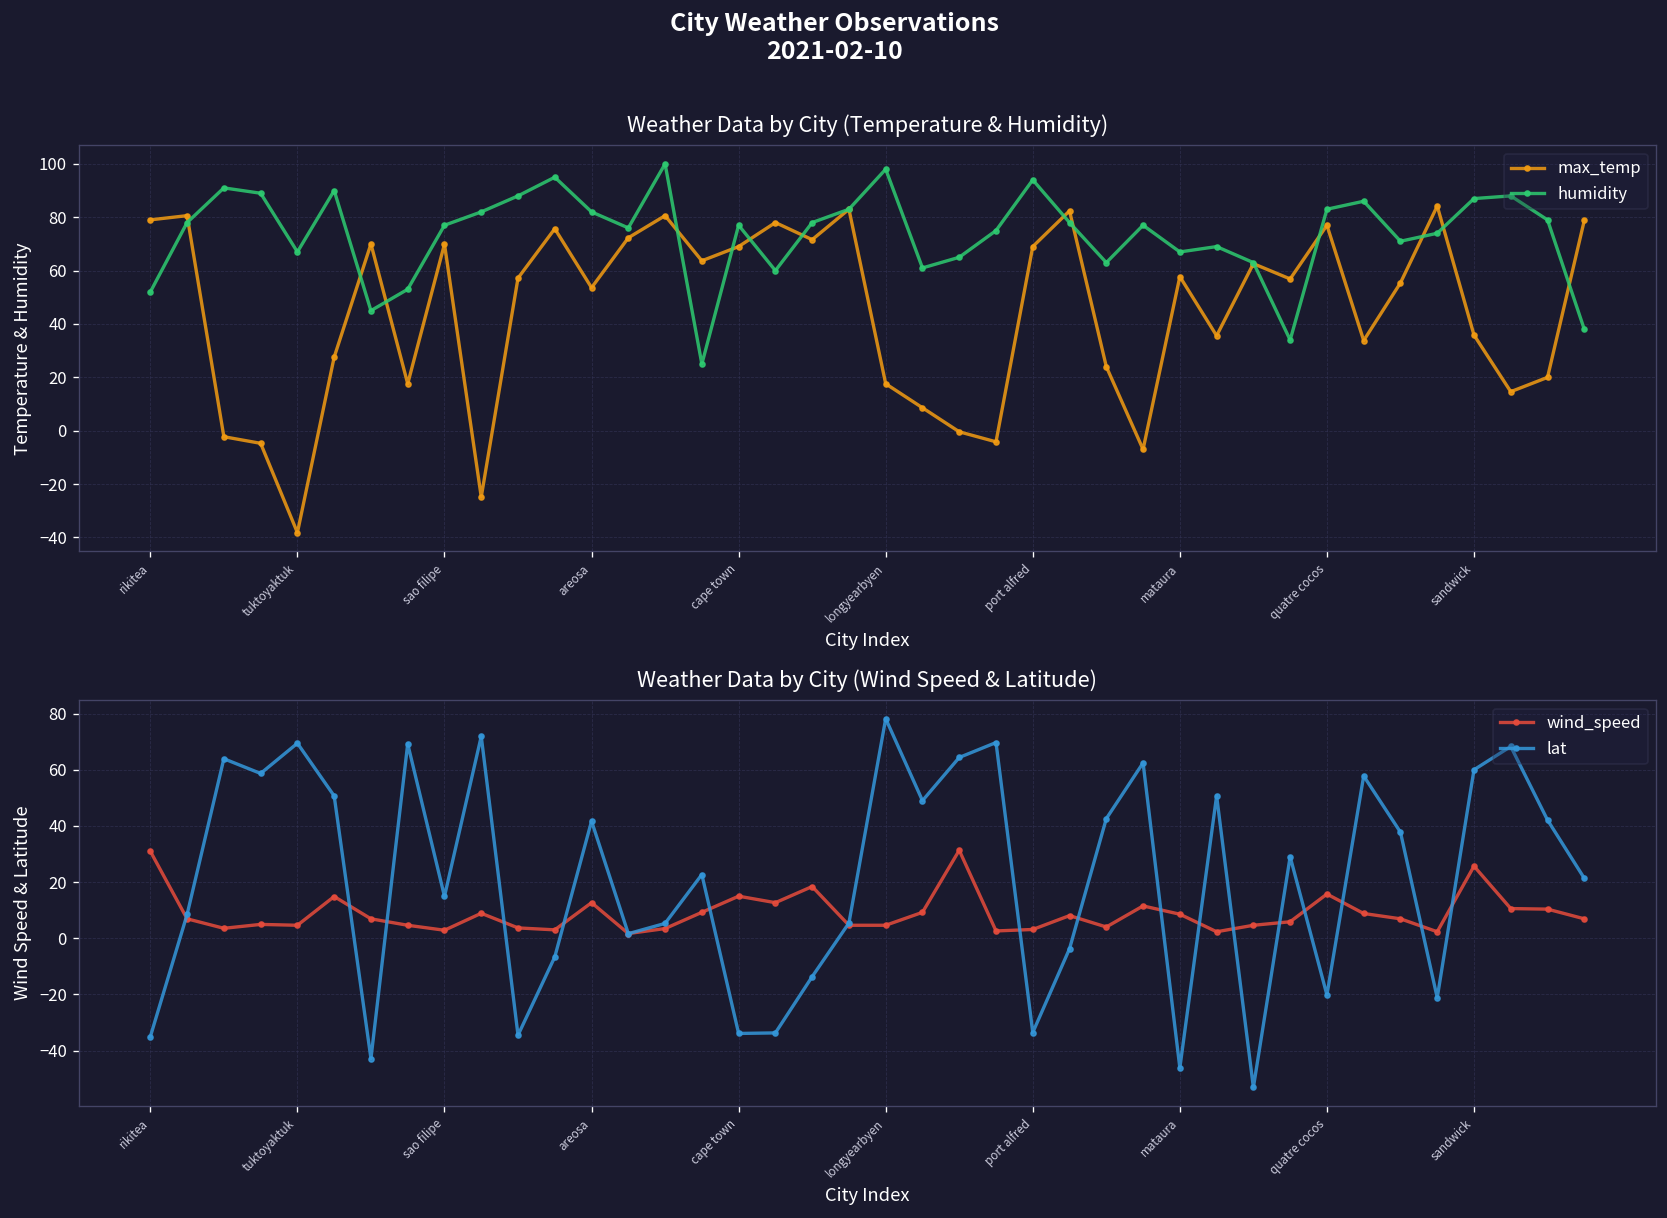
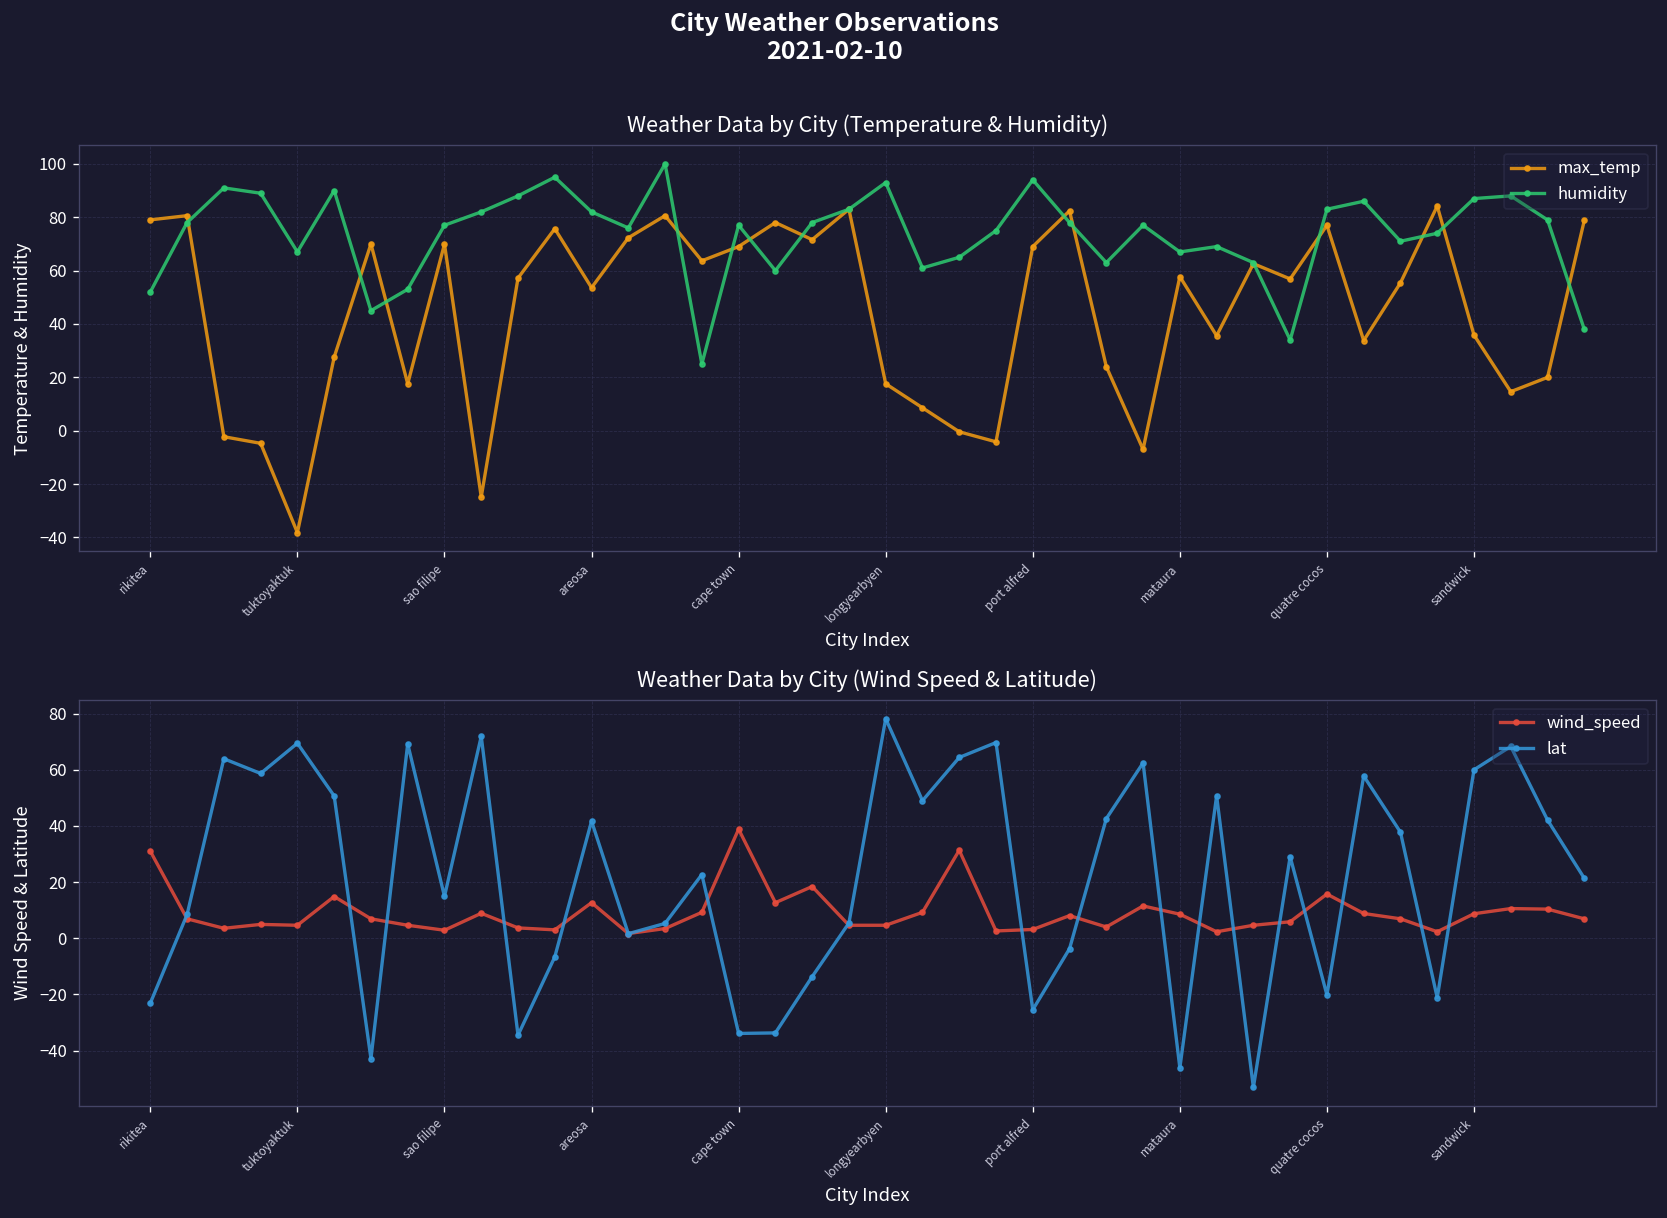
Weather Data by City (Temperature & Humidity), humidity, longyearbyen: 98 -> 93
Weather Data by City (Wind Speed & Latitude), lat, rikitea: -35 -> -23
Weather Data by City (Wind Speed & Latitude), wind_speed, cape town: 15 -> 39
Weather Data by City (Wind Speed & Latitude), lat, port alfred: -34 -> -25
Weather Data by City (Wind Speed & Latitude), wind_speed, sandwick: 26 -> 9
